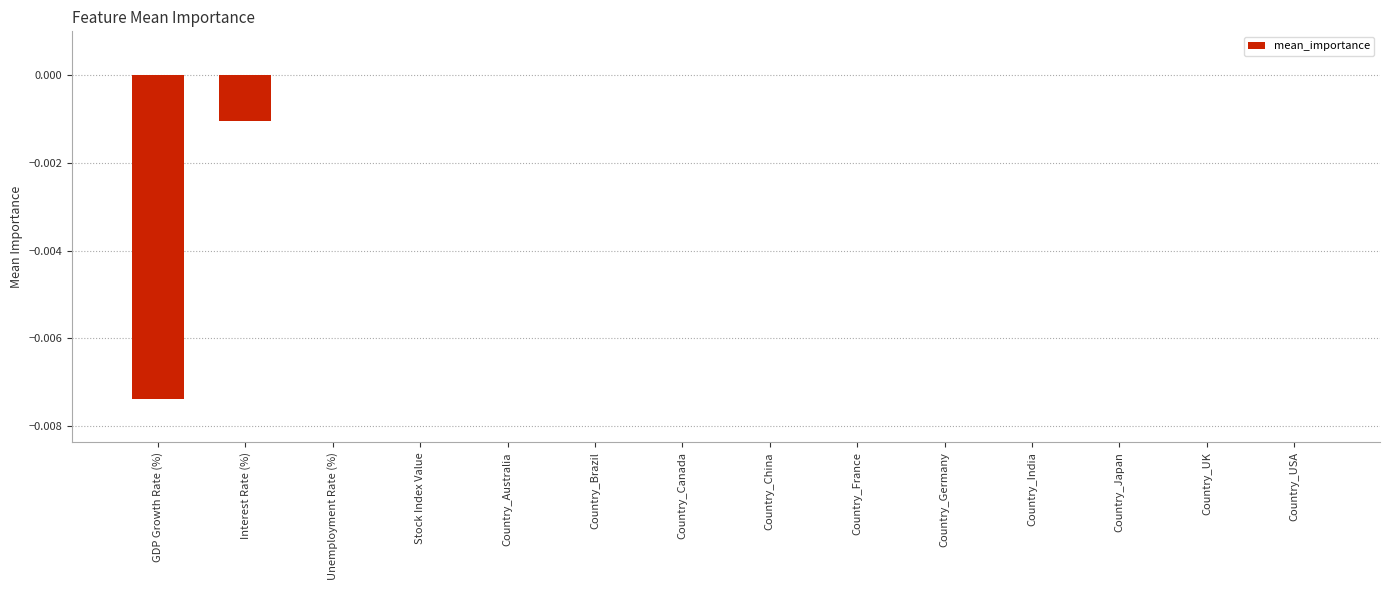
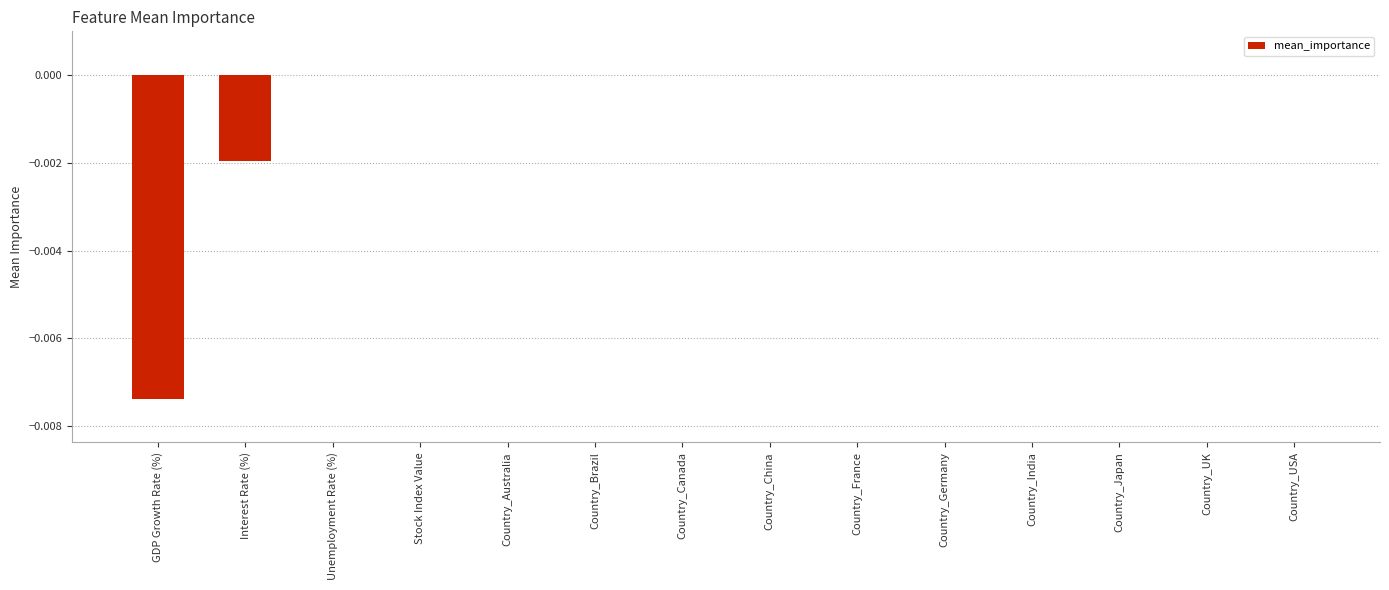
Interest Rate (%): -0.0010 -> -0.0020
